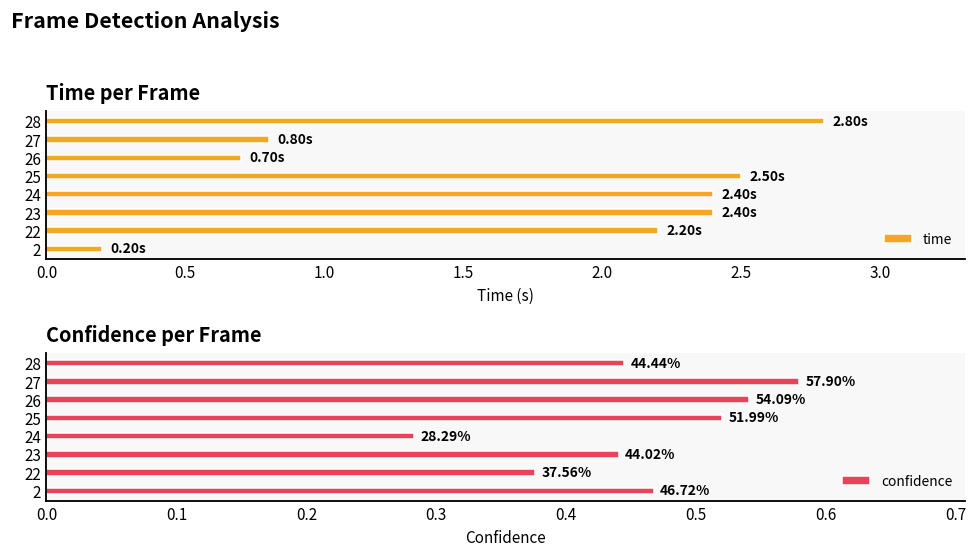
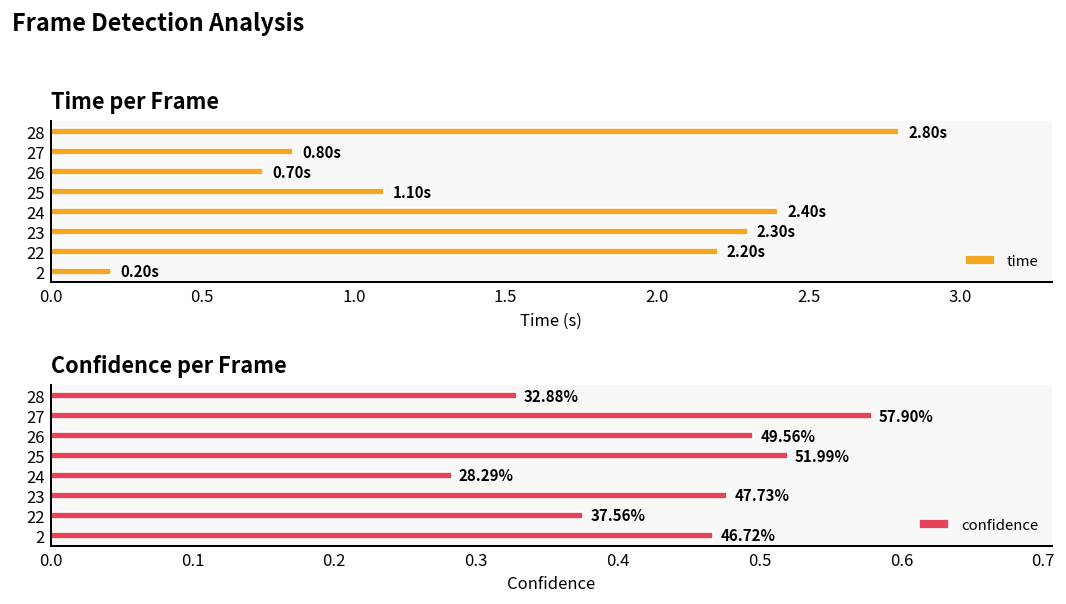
Time per Frame, 25: 2.50s -> 1.10s
Time per Frame, 23: 2.40s -> 2.30s
Confidence per Frame, 28: 44.44% -> 32.88%
Confidence per Frame, 26: 54.09% -> 49.56%
Confidence per Frame, 23: 44.02% -> 47.73%
